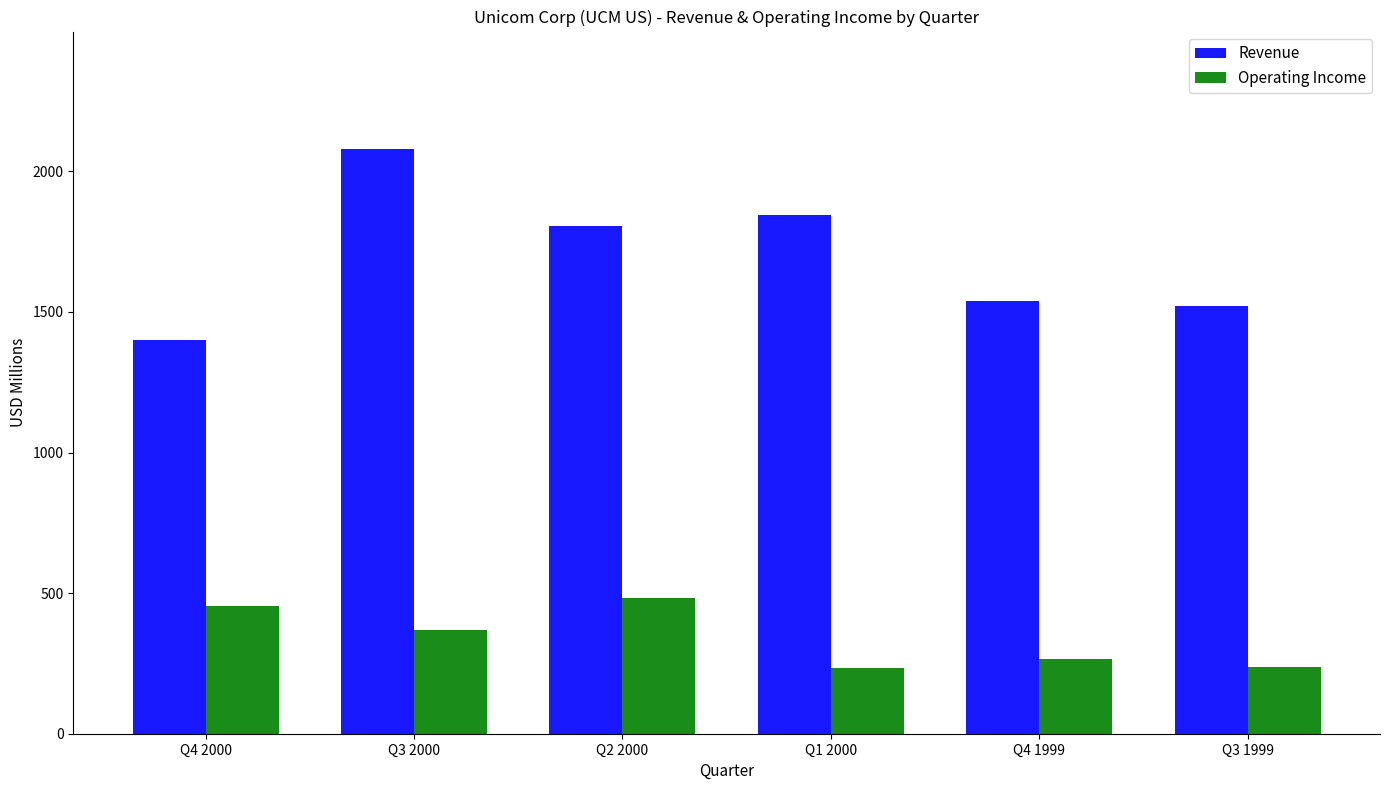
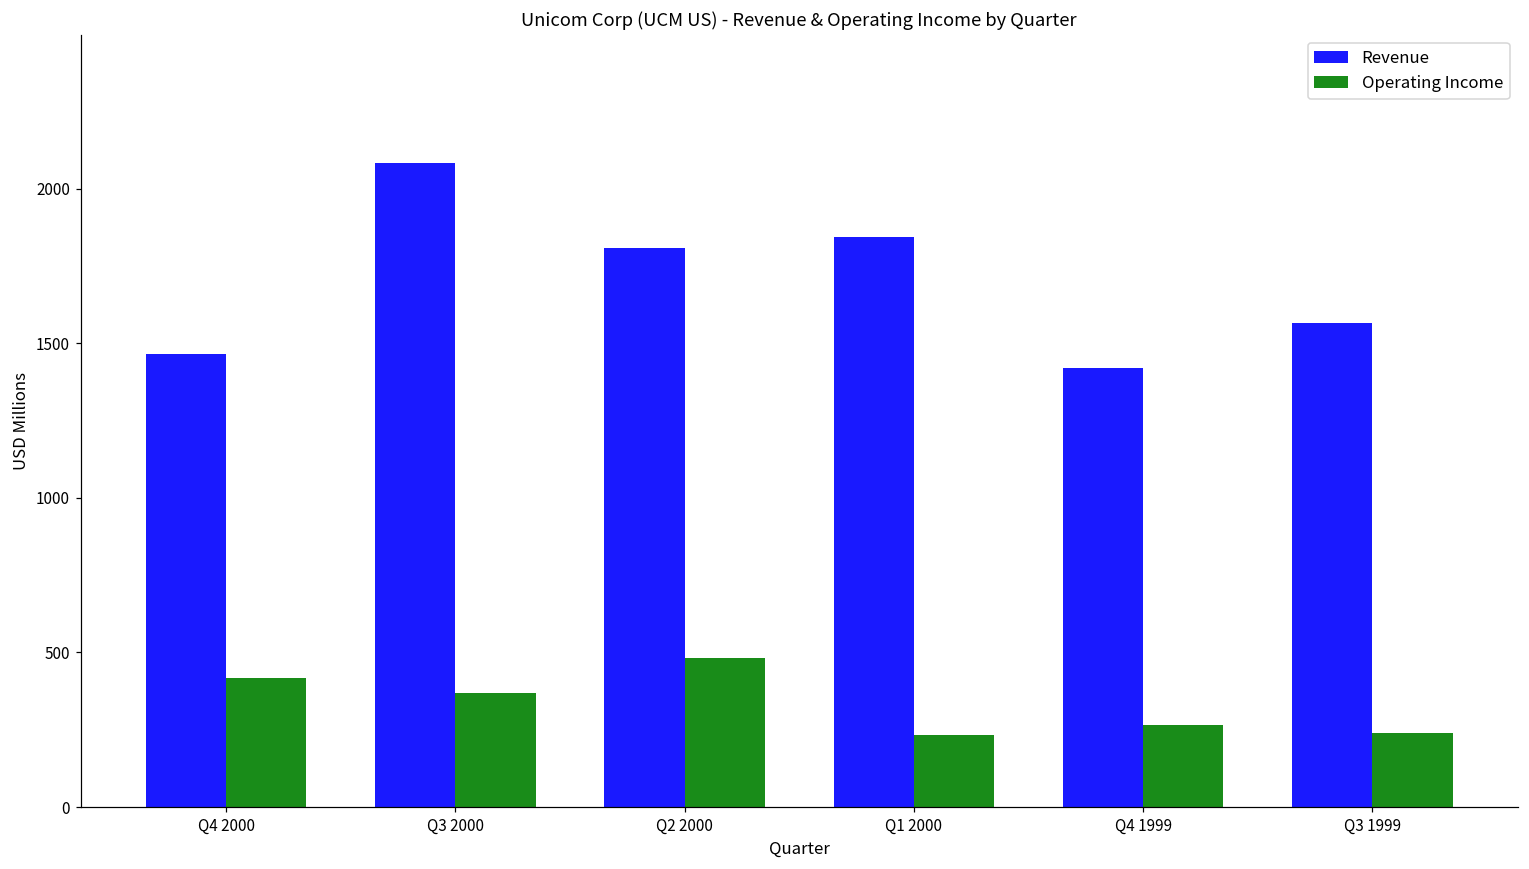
Revenue, Q4 2000: 1400 -> 1470
Operating Income, Q4 2000: 450 -> 420
Revenue, Q4 1999: 1540 -> 1420
Revenue, Q3 1999: 1520 -> 1560
